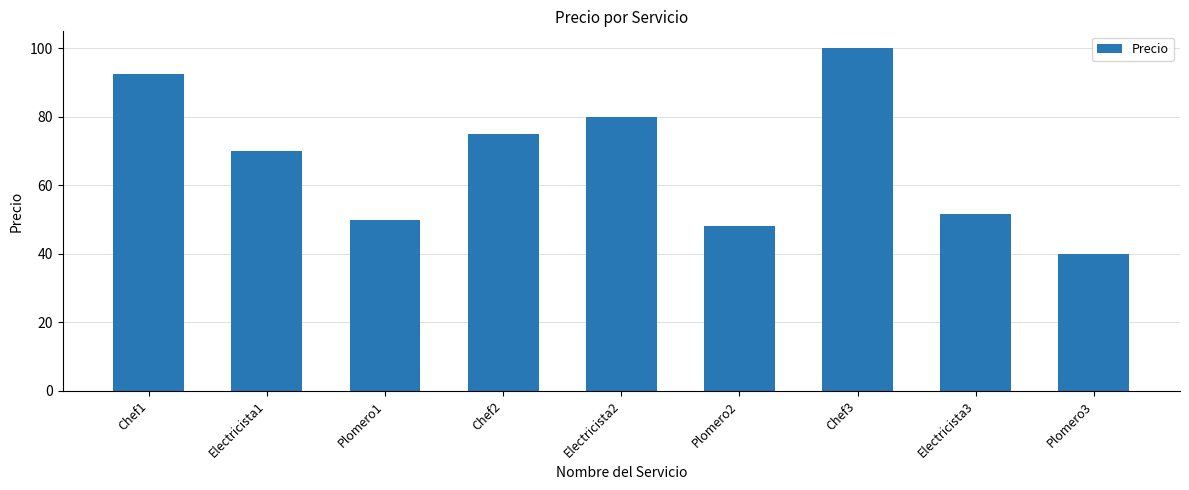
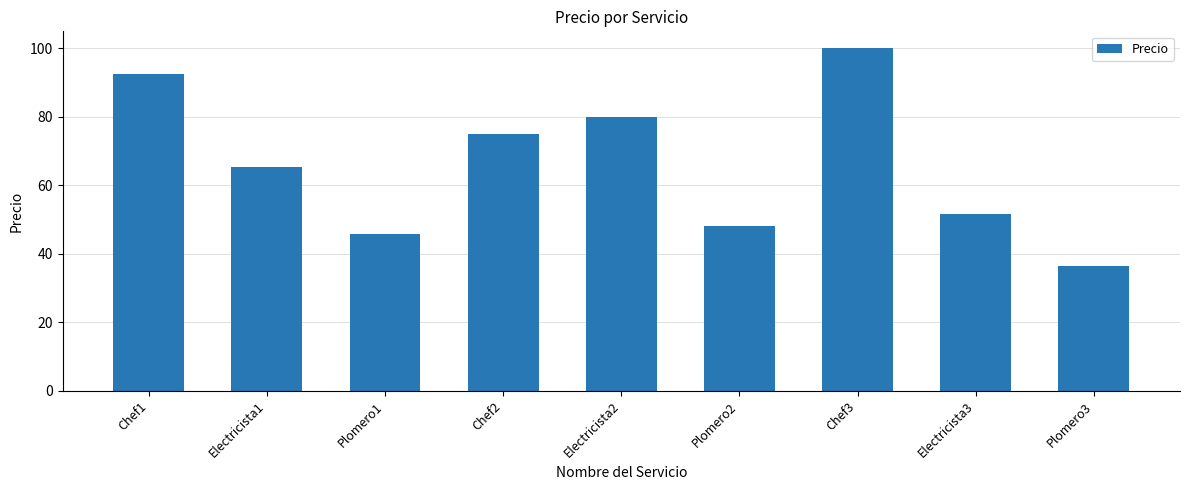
Electricista1: 70 -> 65
Plomero1: 50 -> 46
Plomero3: 40 -> 36
